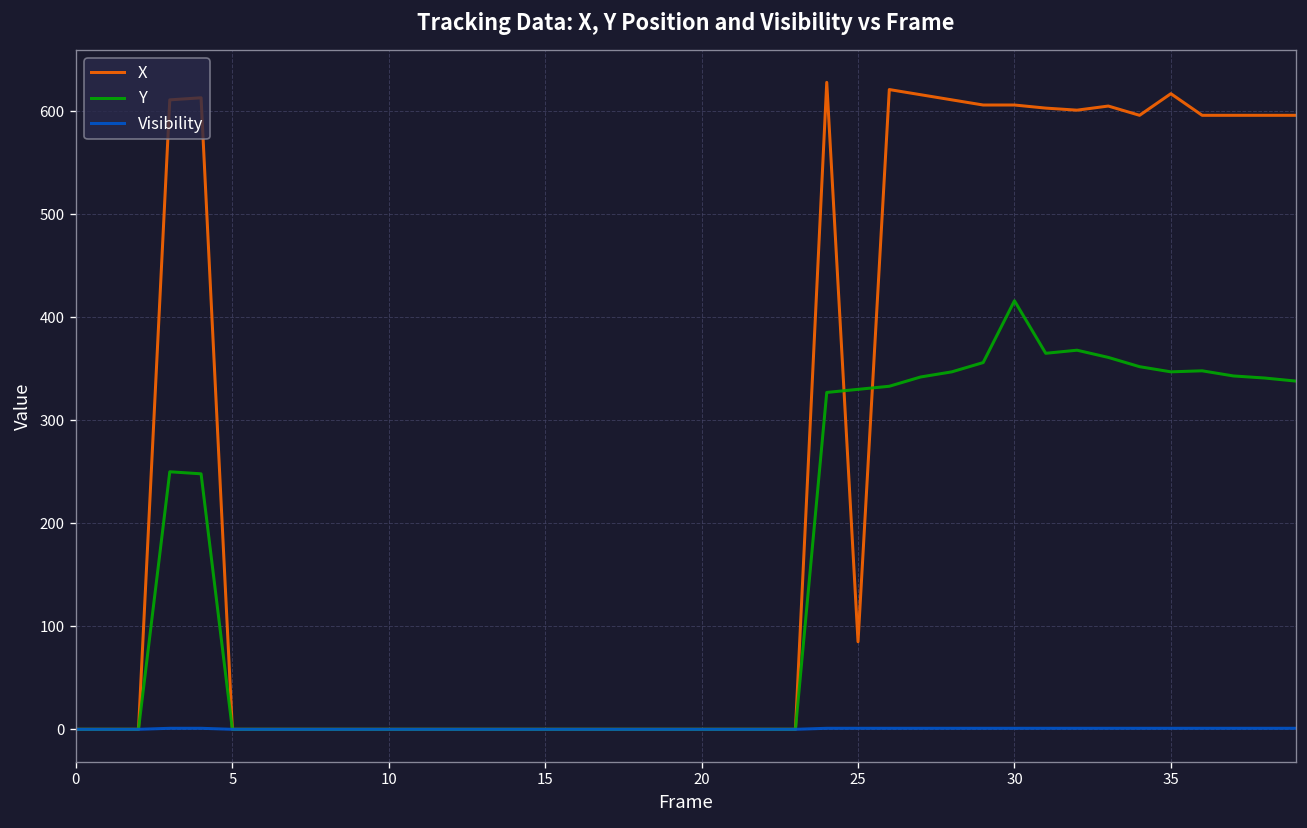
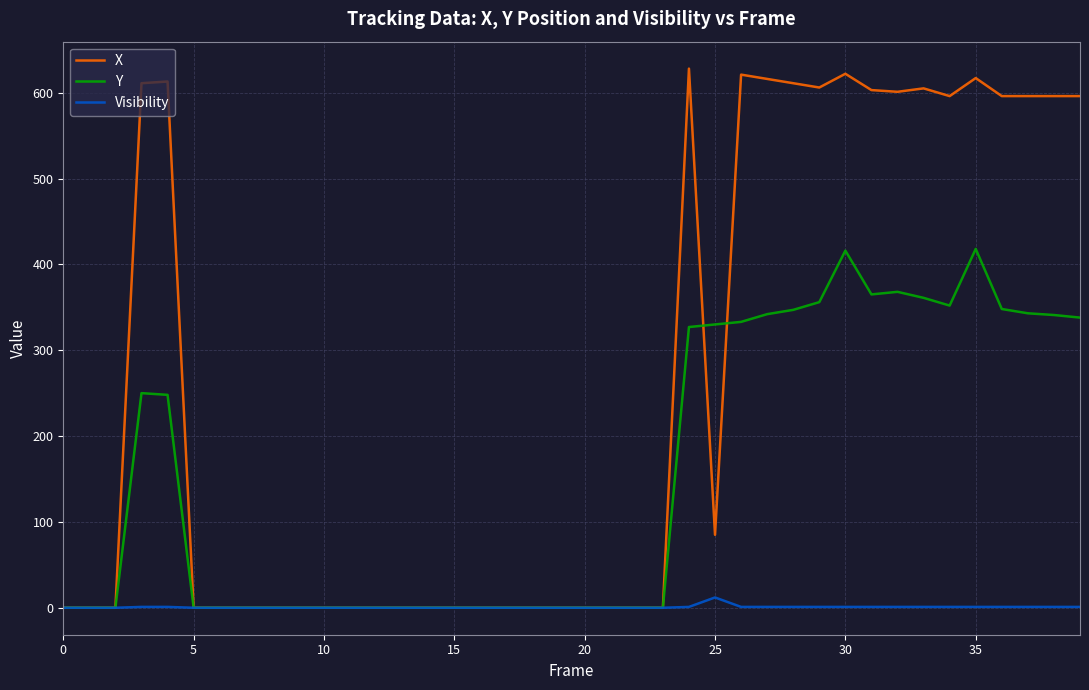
Visibility, 25: 0 -> 10
X, 30: 610 -> 620
Y, 35: 350 -> 420
